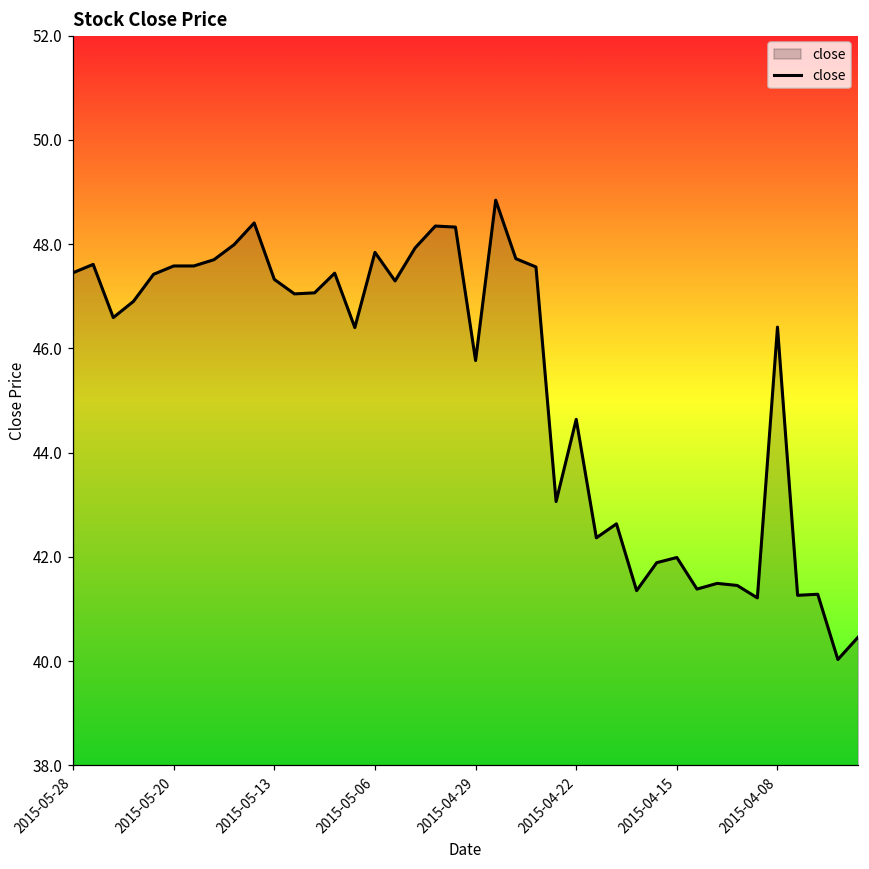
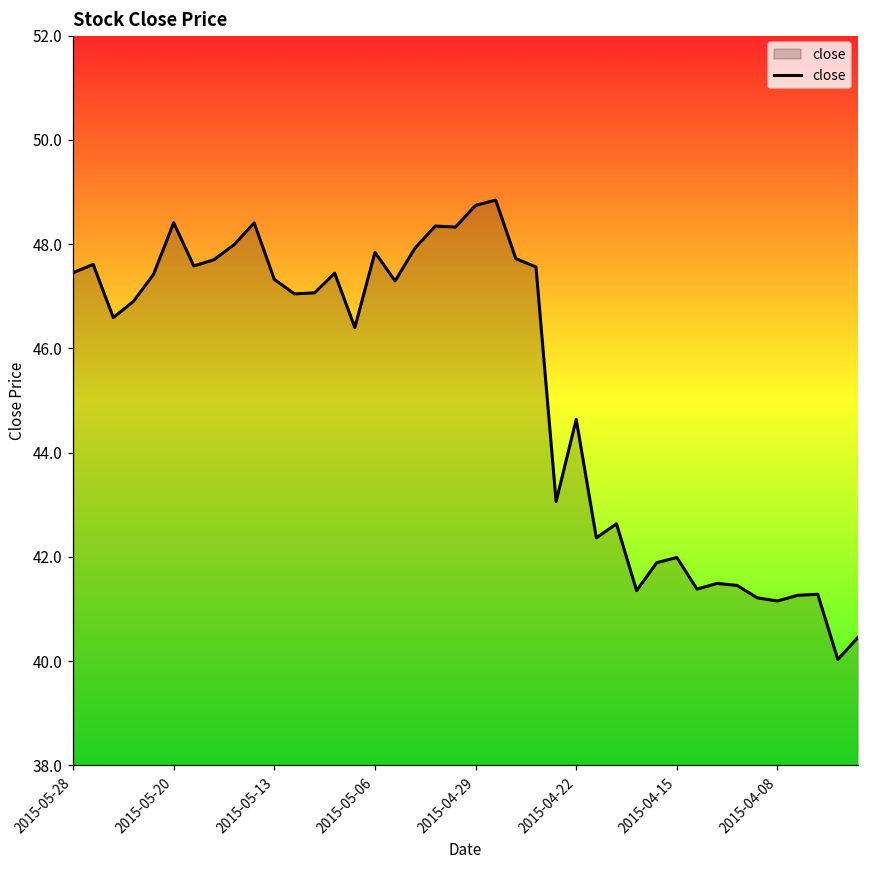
2015-05-20: 47.6 -> 48.4
2015-04-29: 45.8 -> 48.7
2015-04-08: 46.4 -> 41.2
